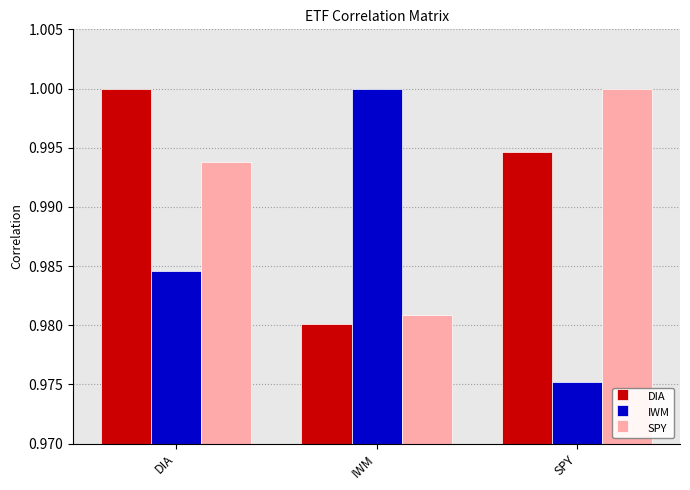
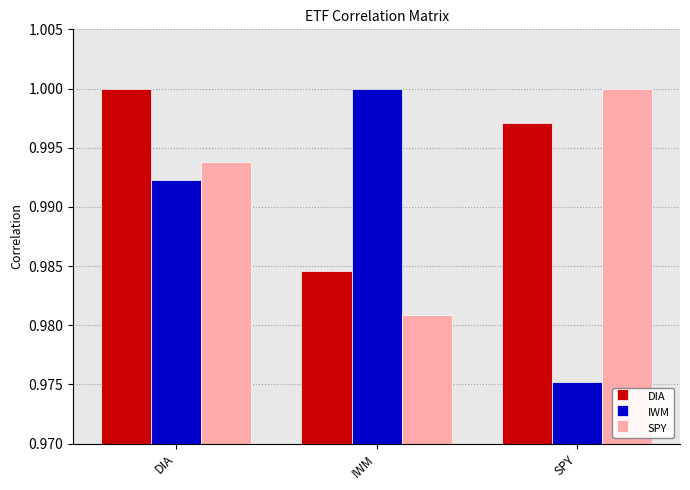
IWM, DIA: 0.9846 -> 0.9922
DIA, IWM: 0.9801 -> 0.9846
DIA, SPY: 0.9946 -> 0.9971
